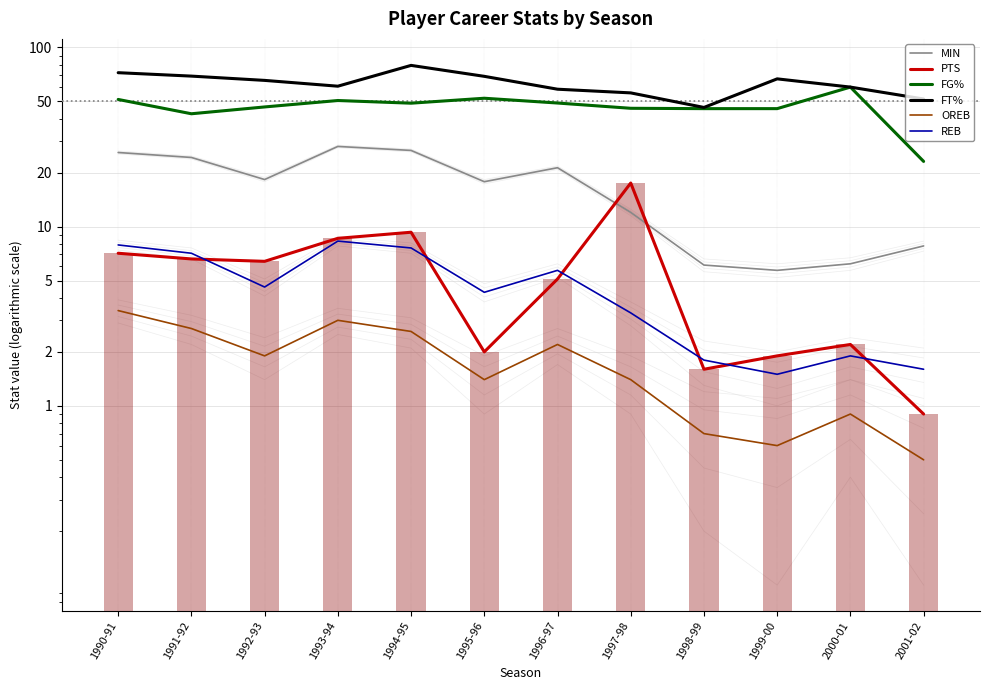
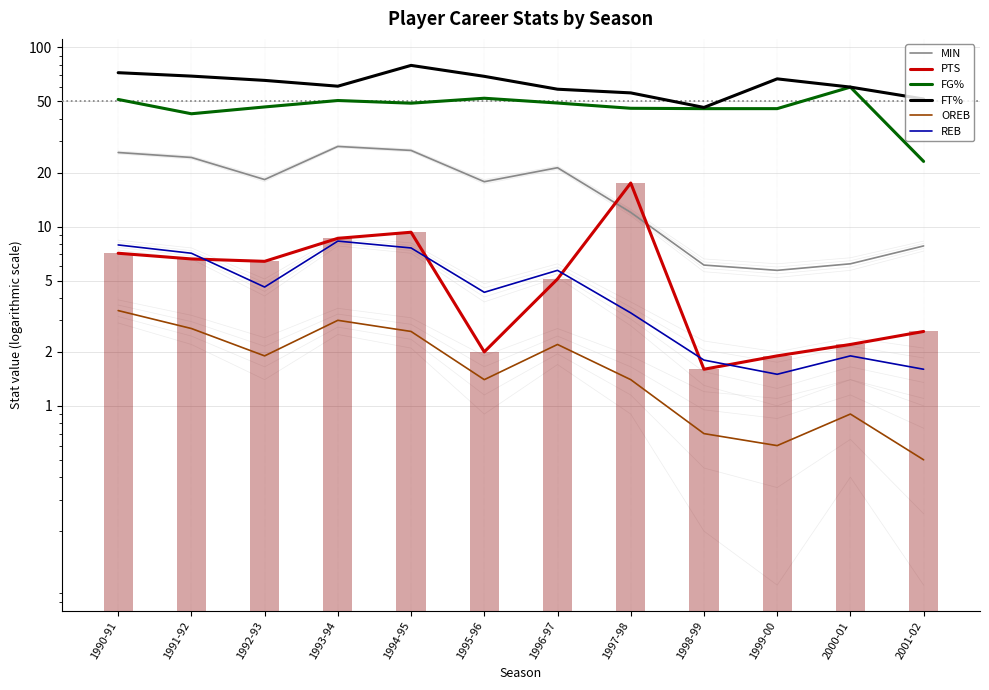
PTS, 2001-02: 0.9 -> 2.6
